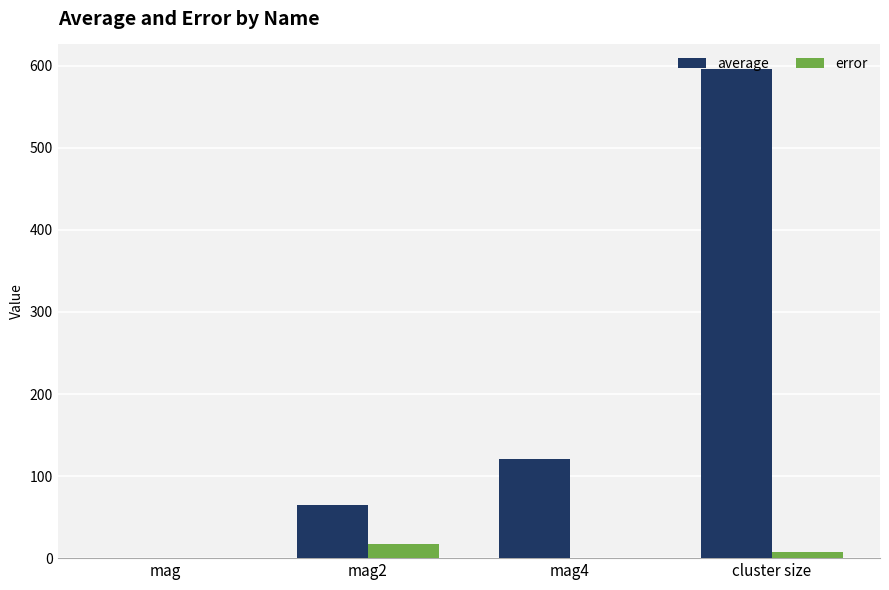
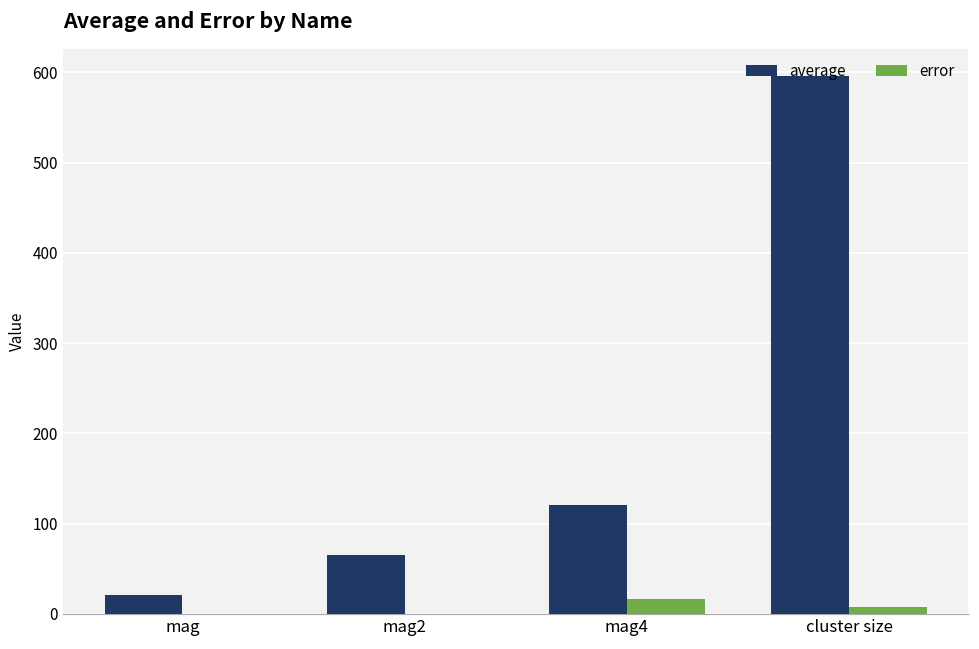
average, mag: 0 -> 20
error, mag2: 20 -> 0
error, mag4: 0 -> 20
